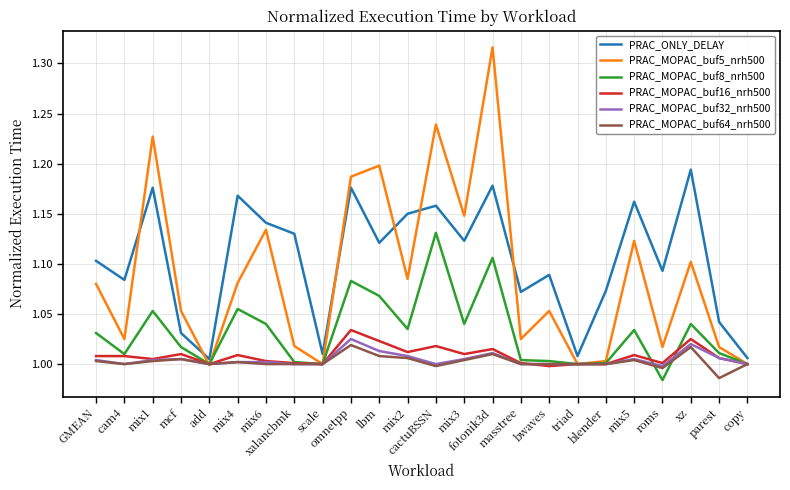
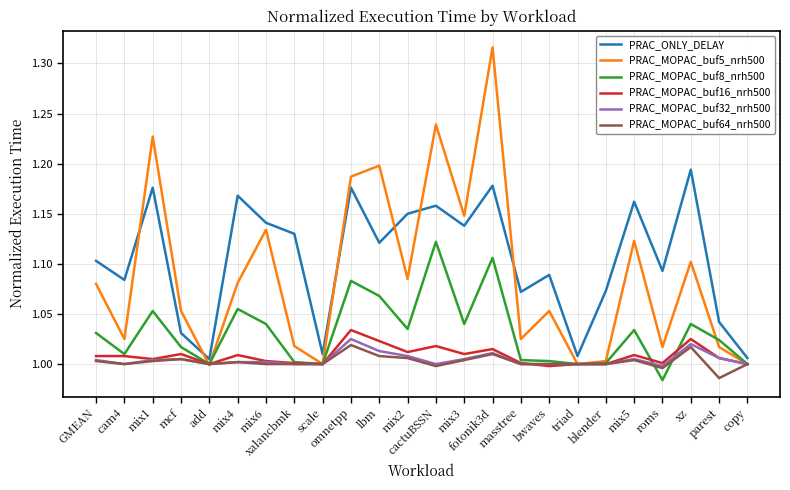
PRAC_MOPAC_buf8_nrh500, cactuBSSN: 1.131 -> 1.122
PRAC_ONLY_DELAY, mix3: 1.123 -> 1.138
PRAC_MOPAC_buf8_nrh500, parest: 1.011 -> 1.024
